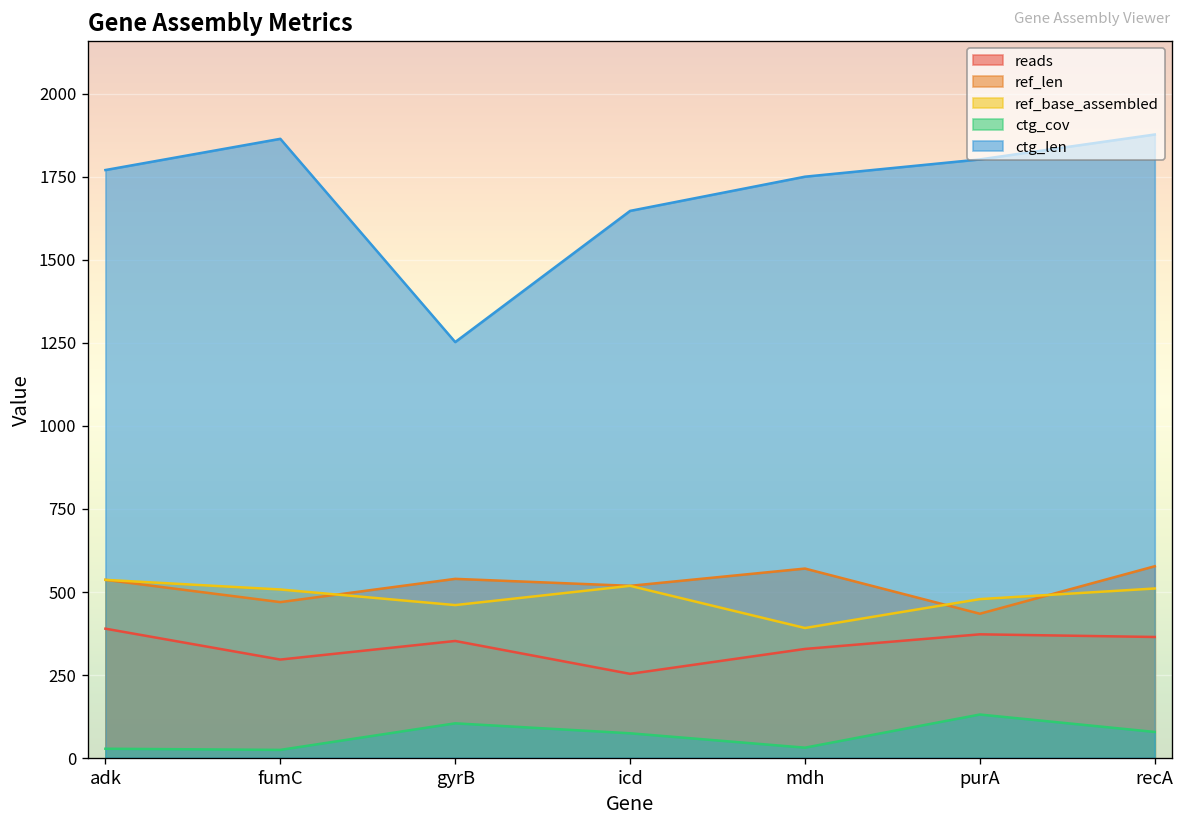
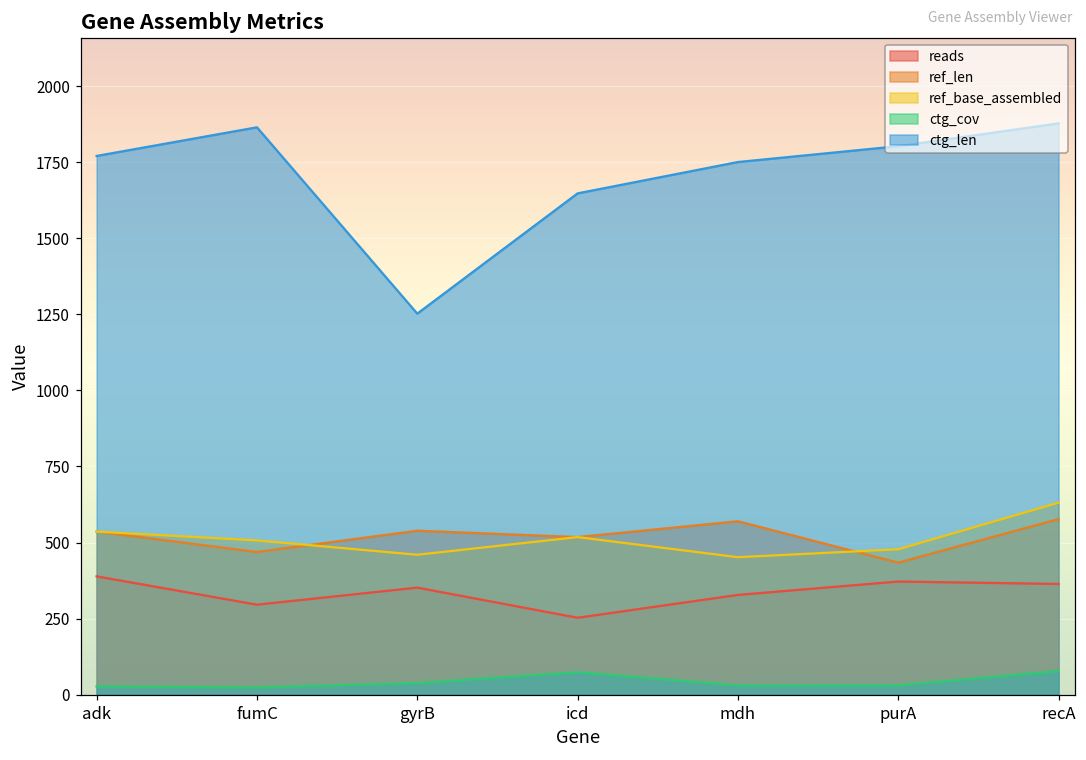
ctg_cov, gyrB: 100 -> 40
ref_base_assembled, mdh: 390 -> 450
ctg_cov, purA: 130 -> 30
ref_base_assembled, recA: 510 -> 630
